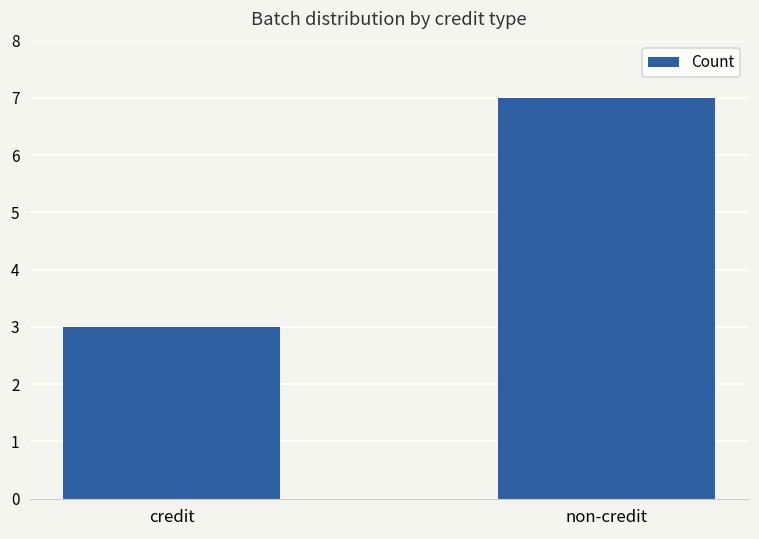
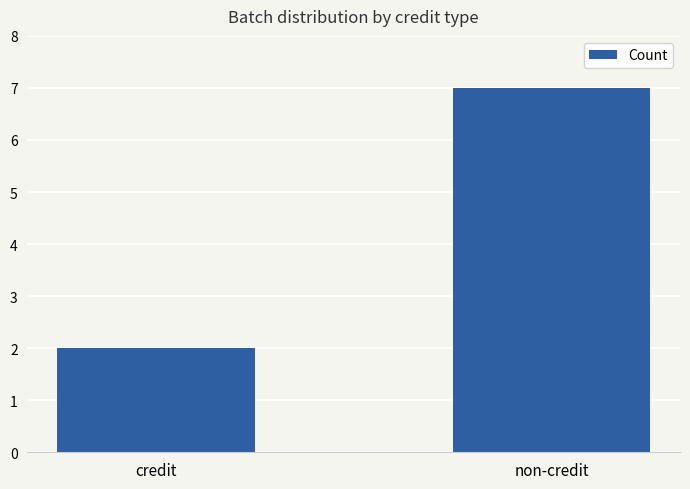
credit: 3 -> 2
